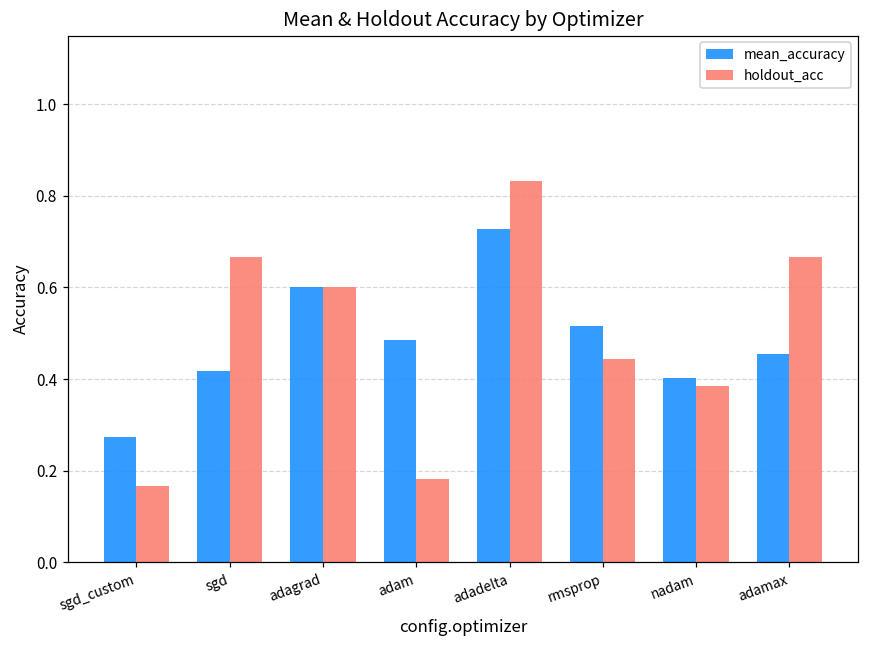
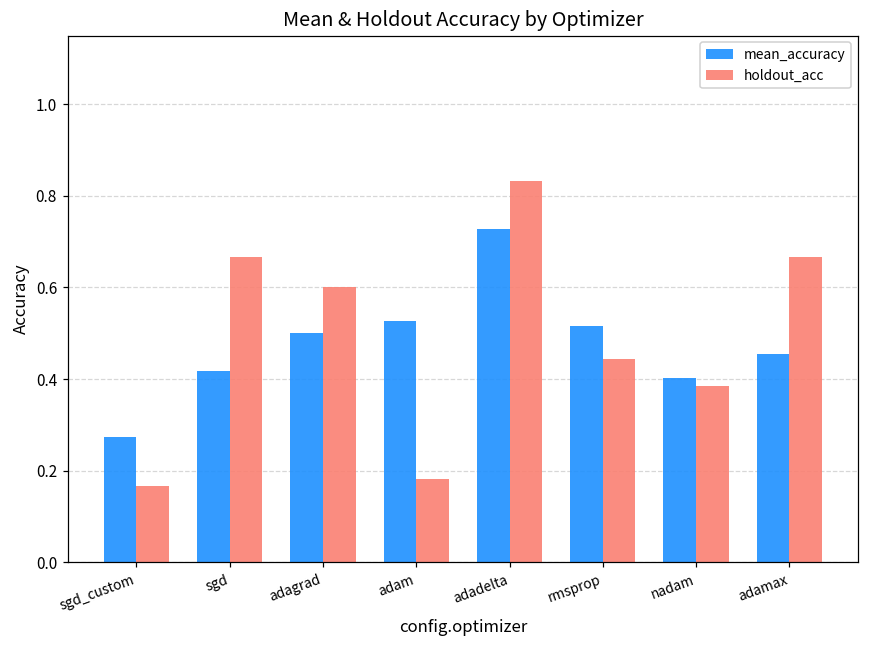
mean_accuracy, adagrad: 0.6 -> 0.5
mean_accuracy, adam: 0.48 -> 0.53
